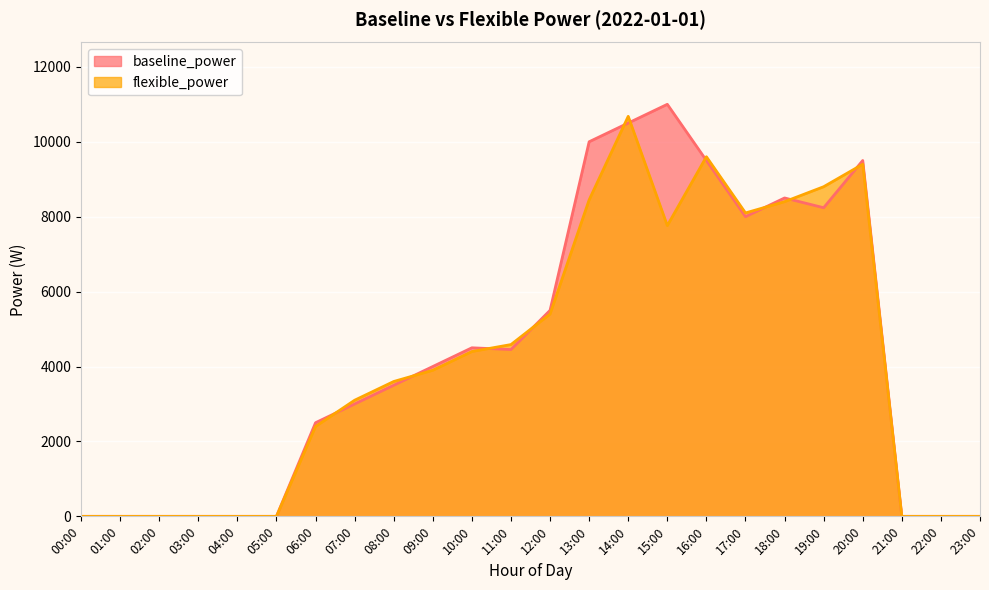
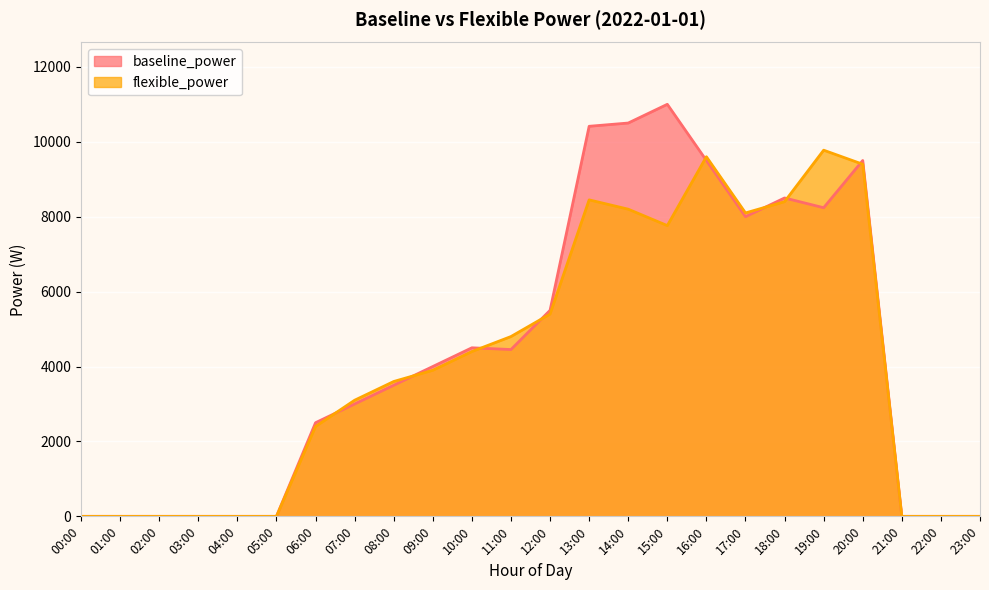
flexible_power, 11:00: 4600 -> 4800
baseline_power, 13:00: 10000 -> 10400
flexible_power, 14:00: 10700 -> 8200
flexible_power, 19:00: 8800 -> 9800
